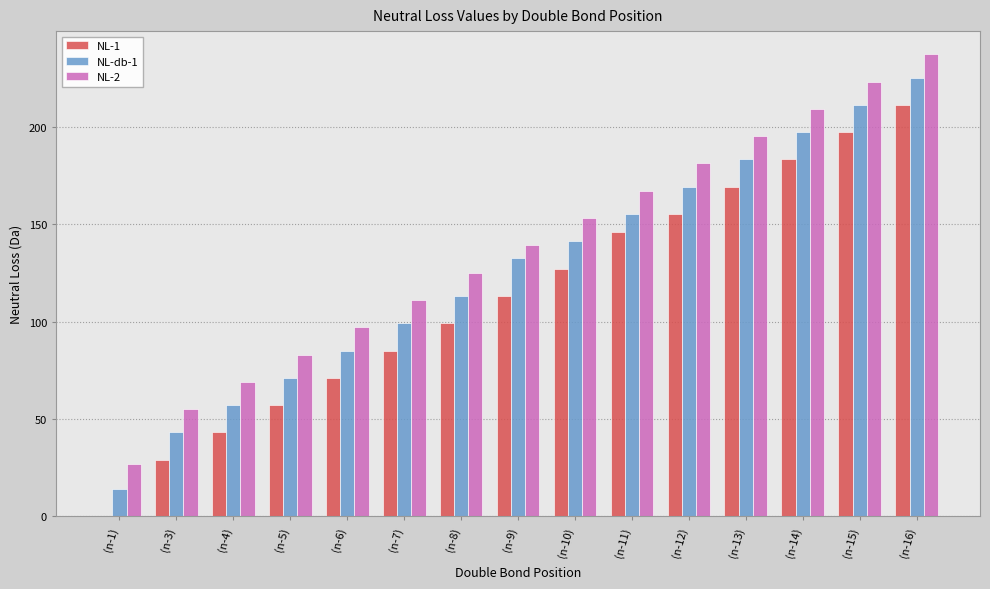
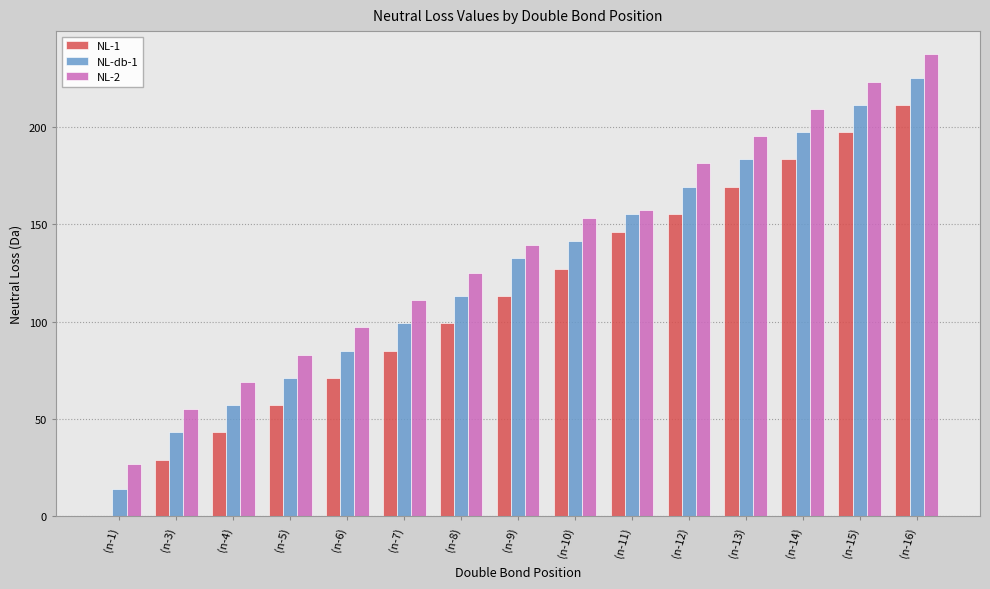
NL-2, (n-11): 167 -> 157
